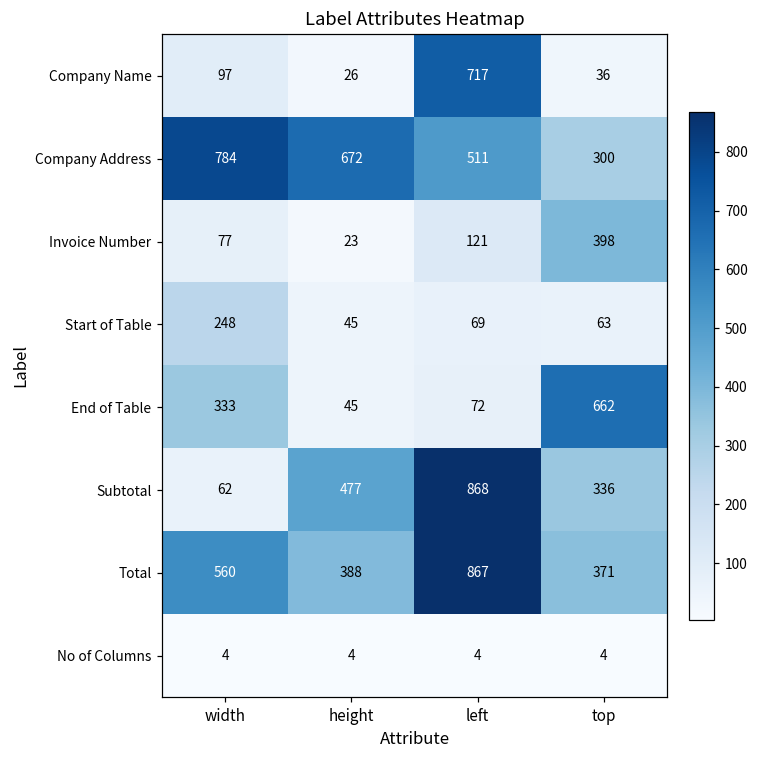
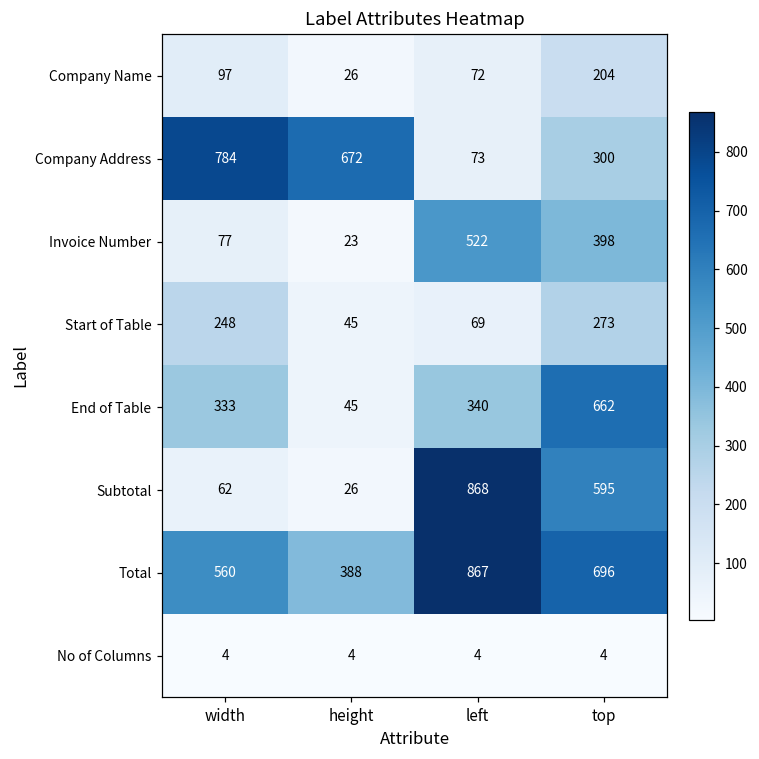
Company Name, left: 717 -> 72
Company Name, top: 36 -> 204
Company Address, left: 511 -> 73
Invoice Number, left: 121 -> 522
Start of Table, top: 63 -> 273
End of Table, left: 72 -> 340
Subtotal, height: 477 -> 26
Subtotal, top: 336 -> 595
Total, top: 371 -> 696
